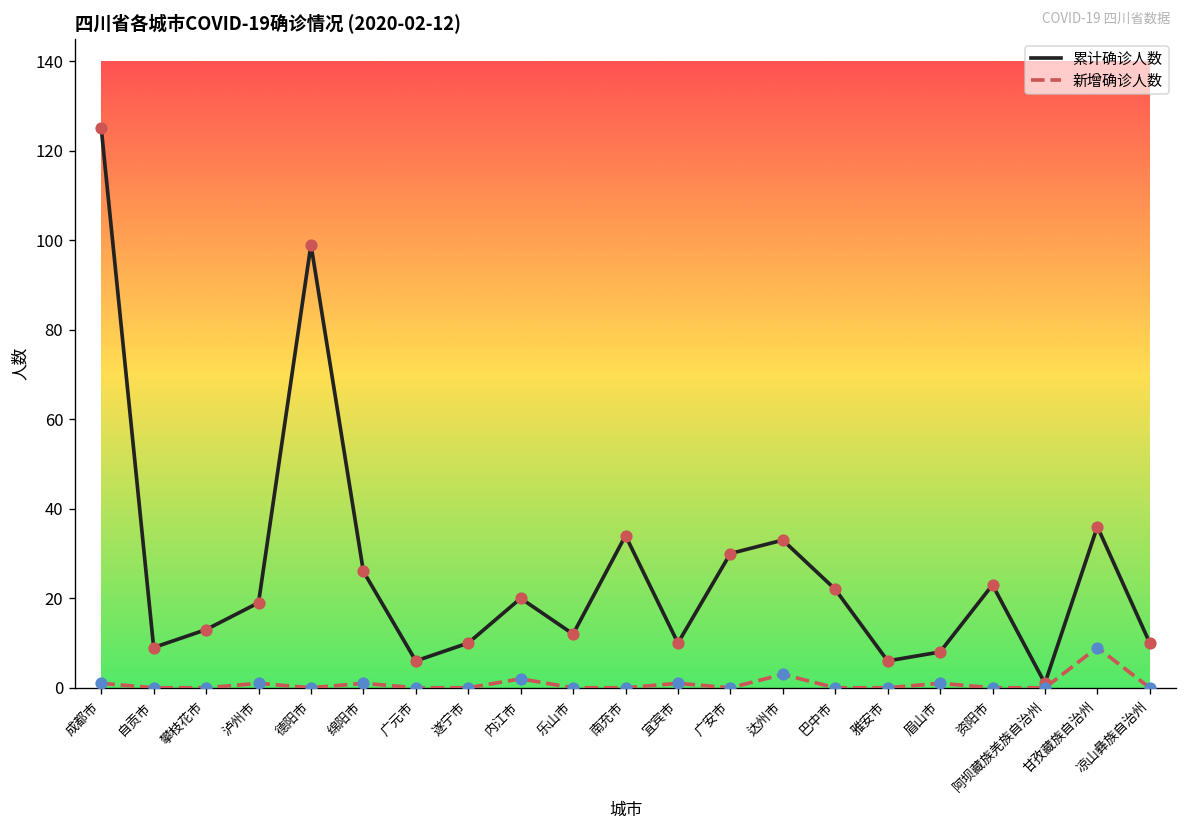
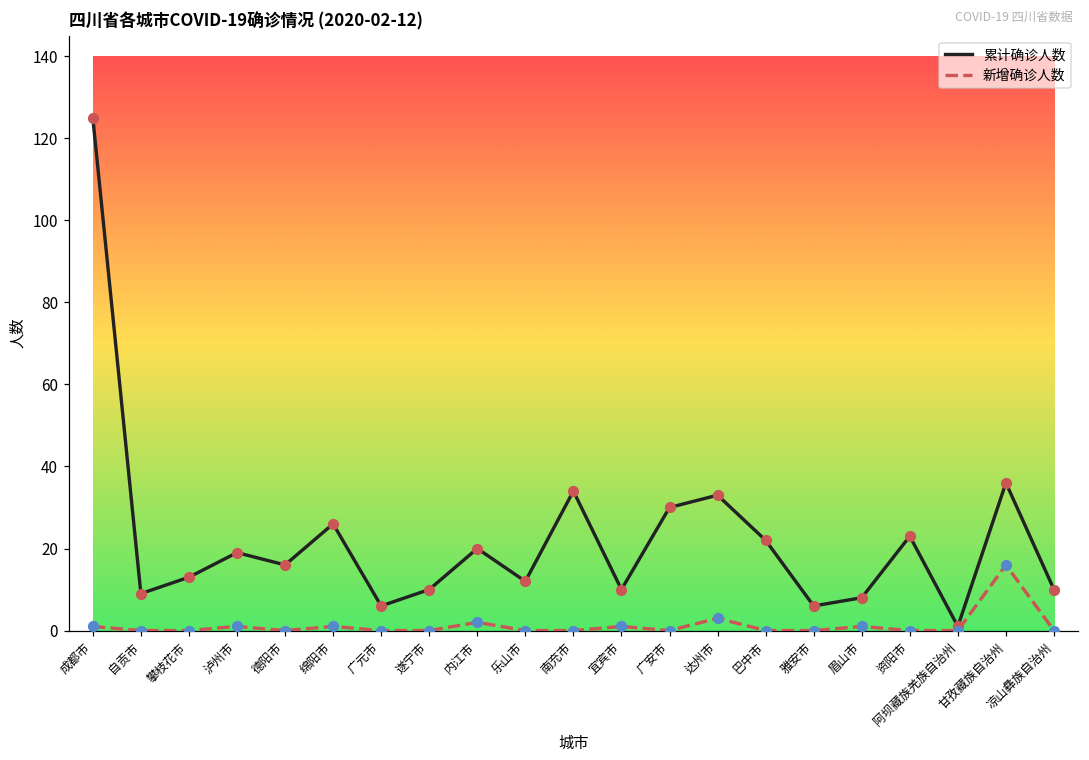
累计确诊人数, 德阳市: 99 -> 16
新增确诊人数, 甘孜藏族自治州: 9 -> 16
